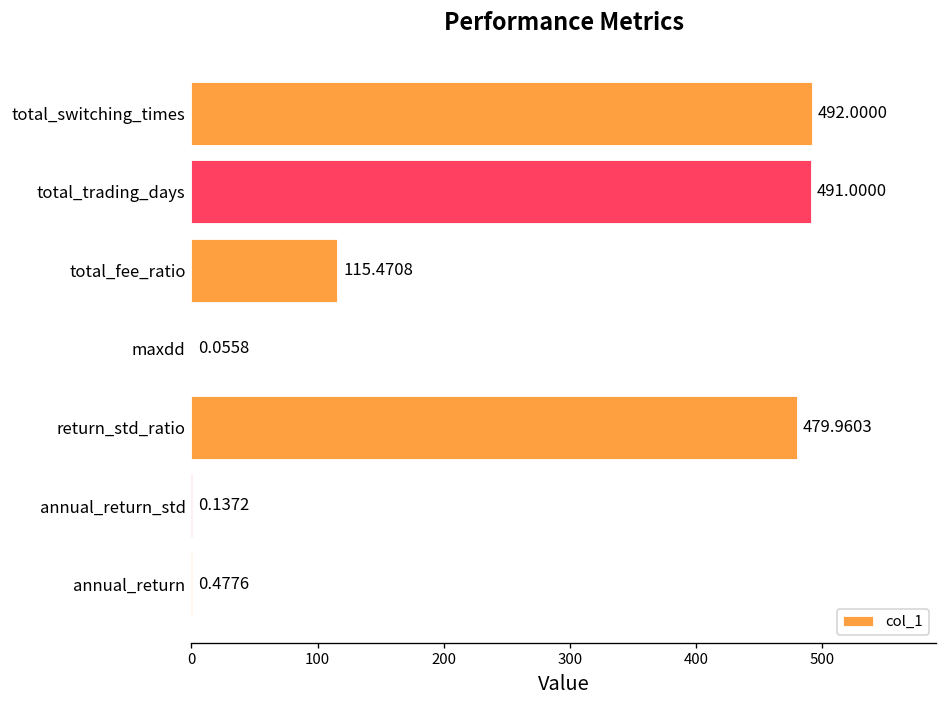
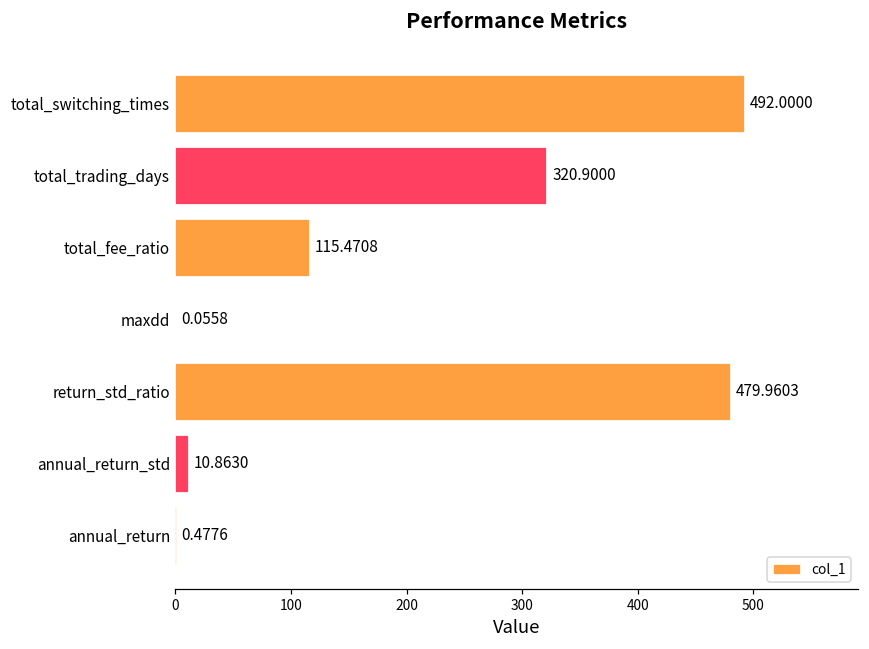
total_trading_days: 491.0000 -> 320.9000
annual_return_std: 0.1372 -> 10.8630
